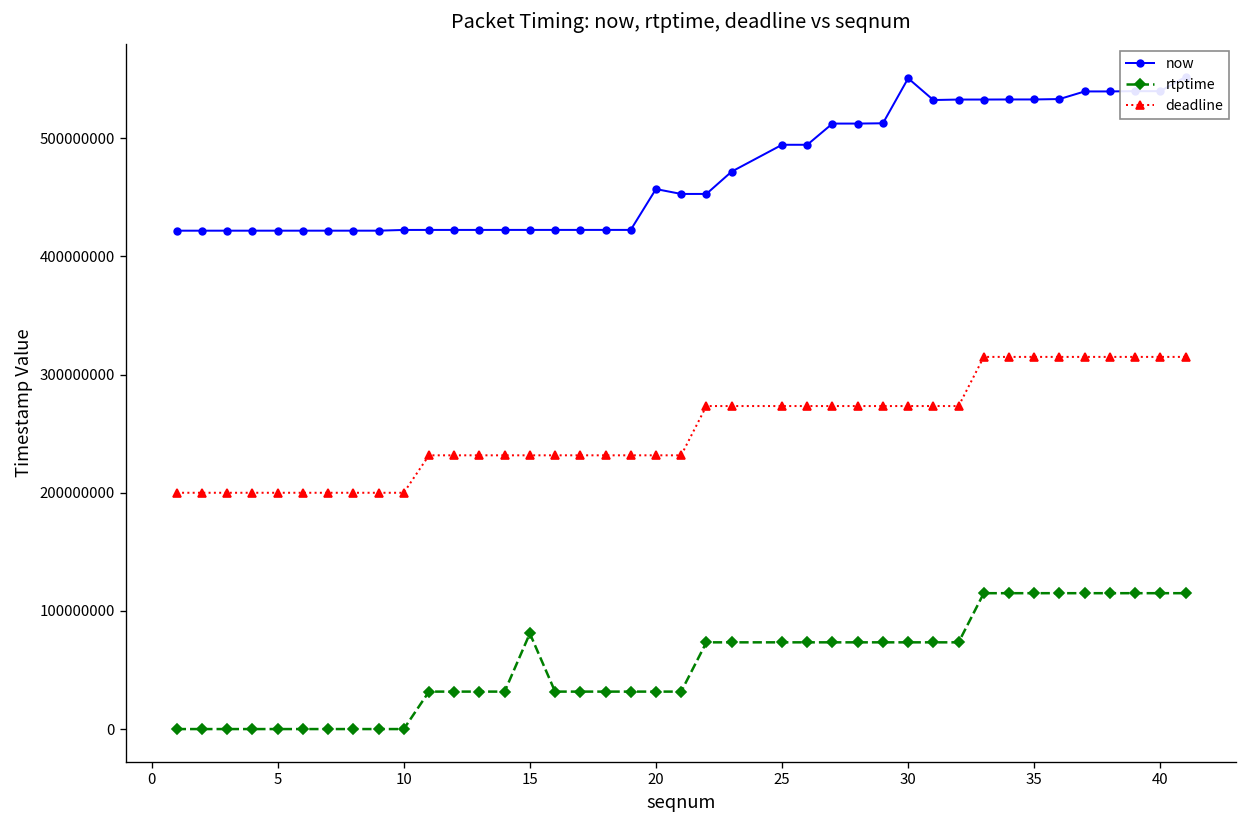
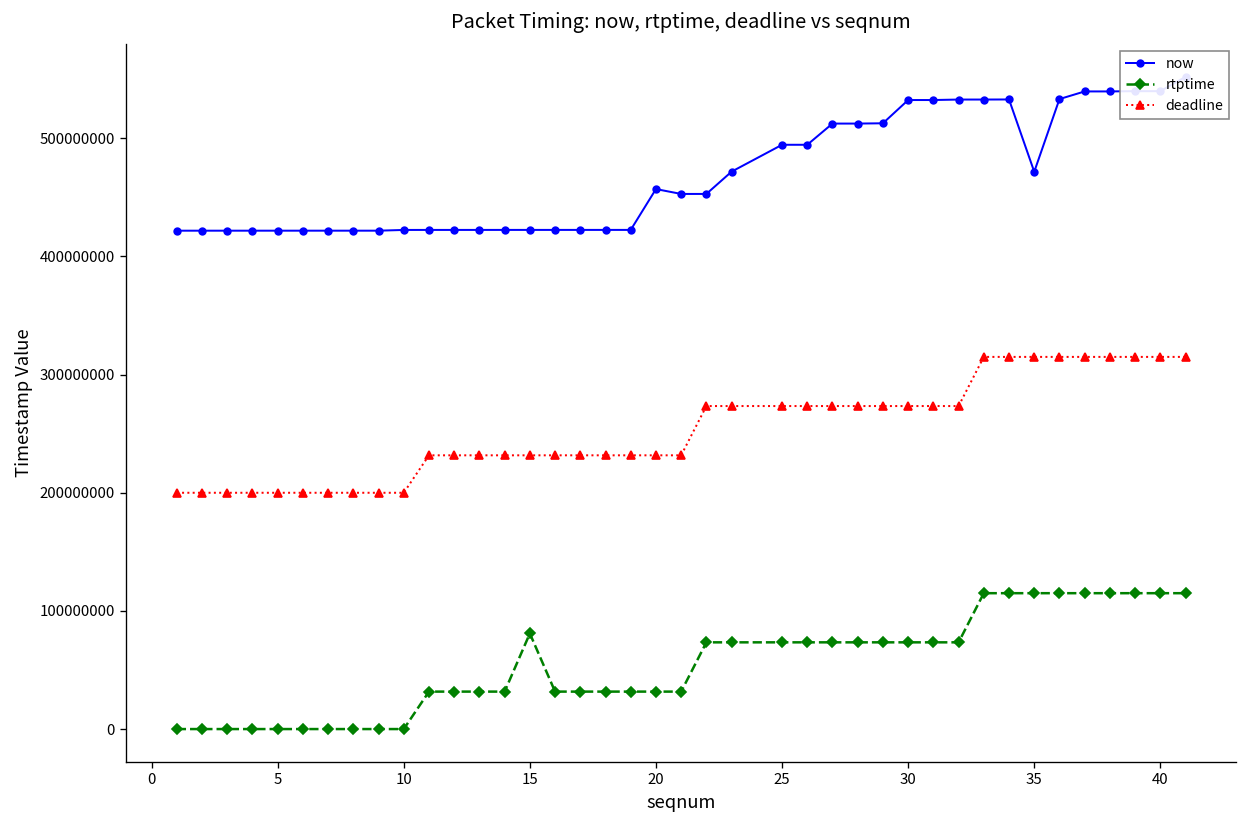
now, 30: 550000000 -> 530000000
now, 35: 530000000 -> 470000000
